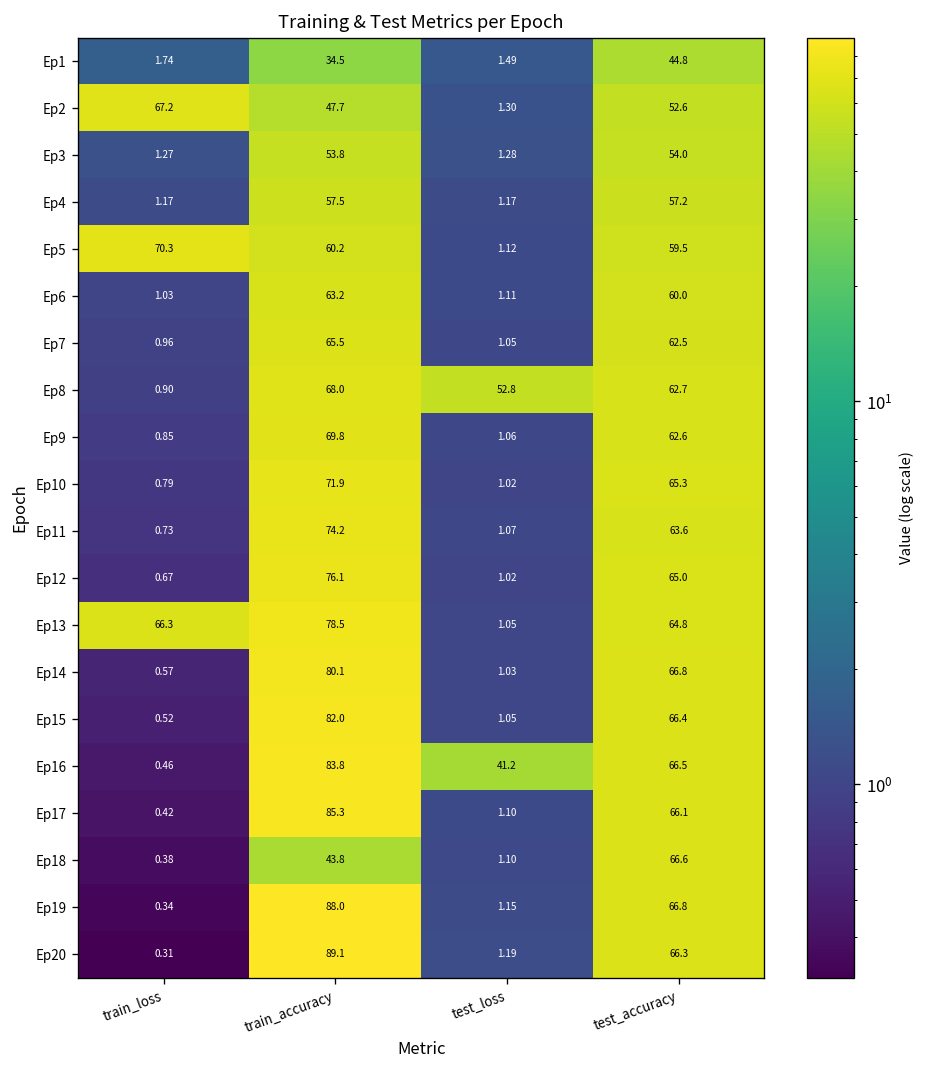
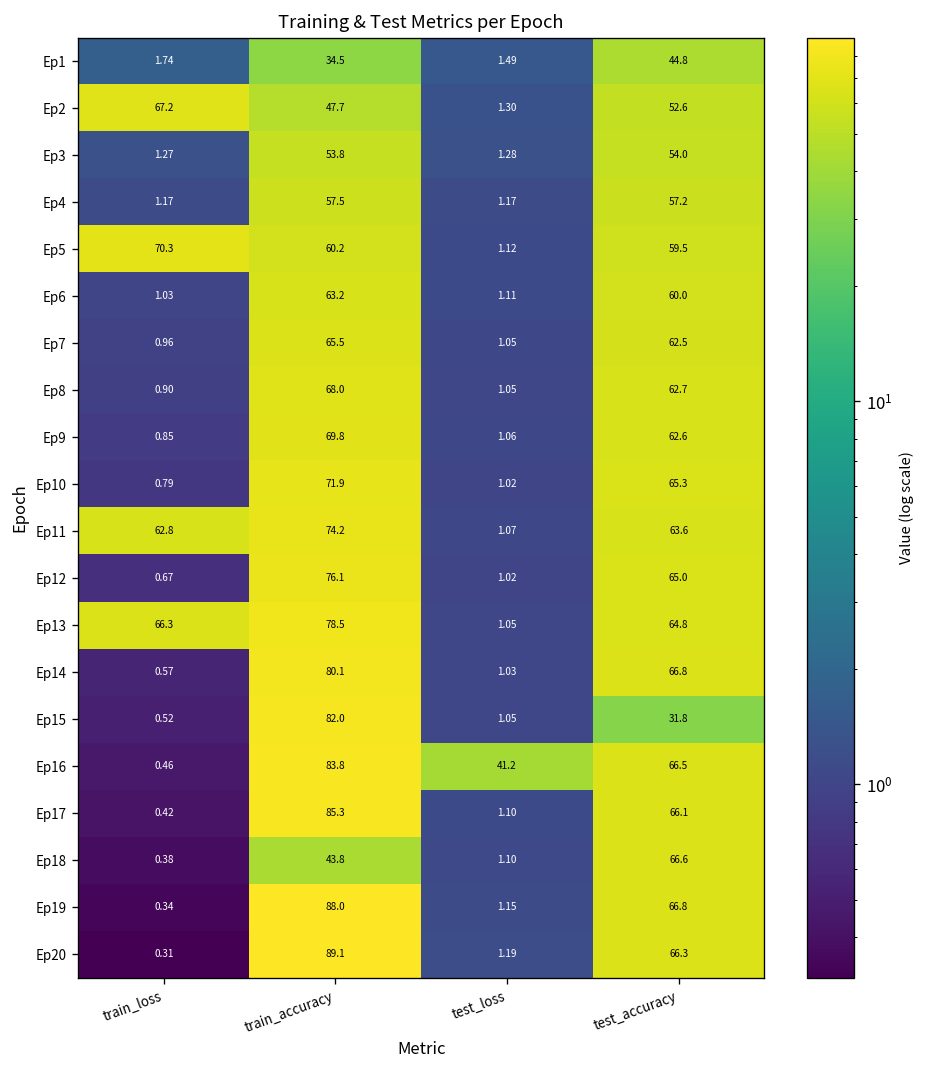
Ep8, test_loss: 52.8 -> 1.05
Ep11, train_loss: 0.73 -> 62.8
Ep15, test_accuracy: 66.4 -> 31.8
